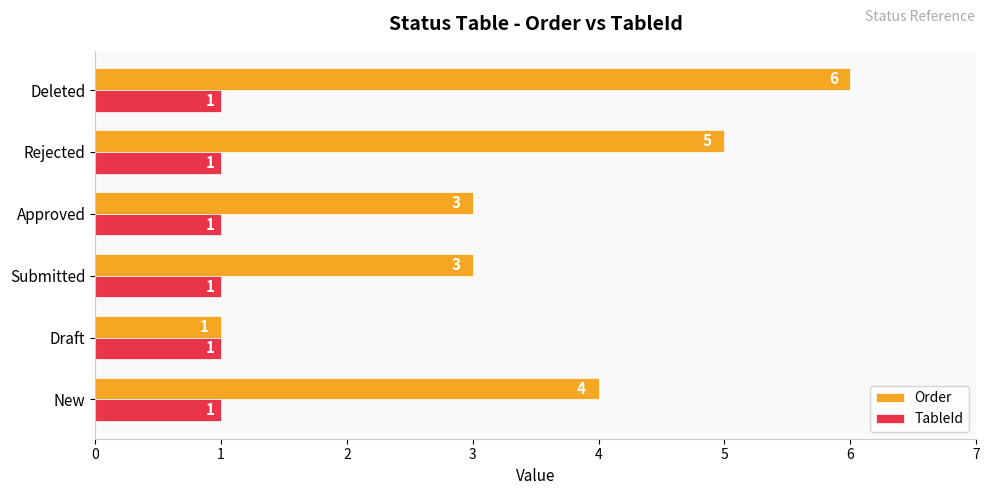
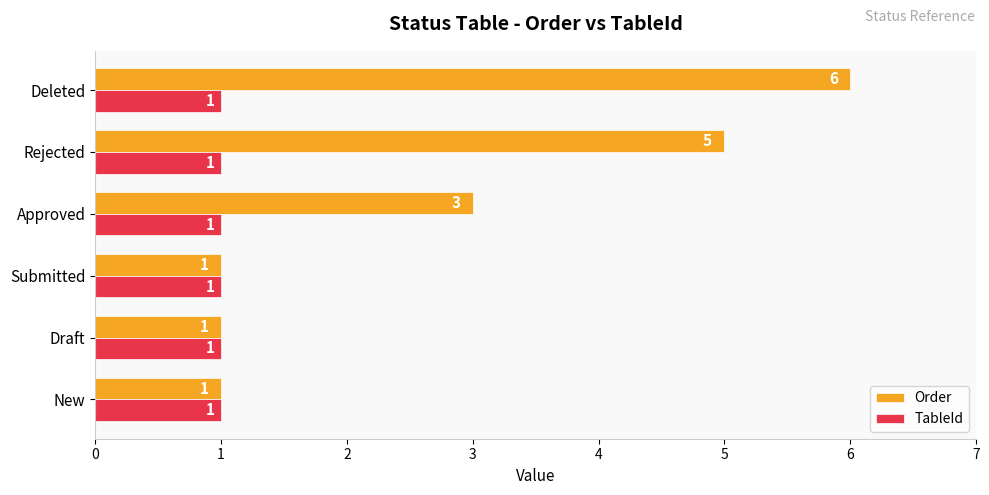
Order, Submitted: 3 -> 1
Order, New: 4 -> 1
